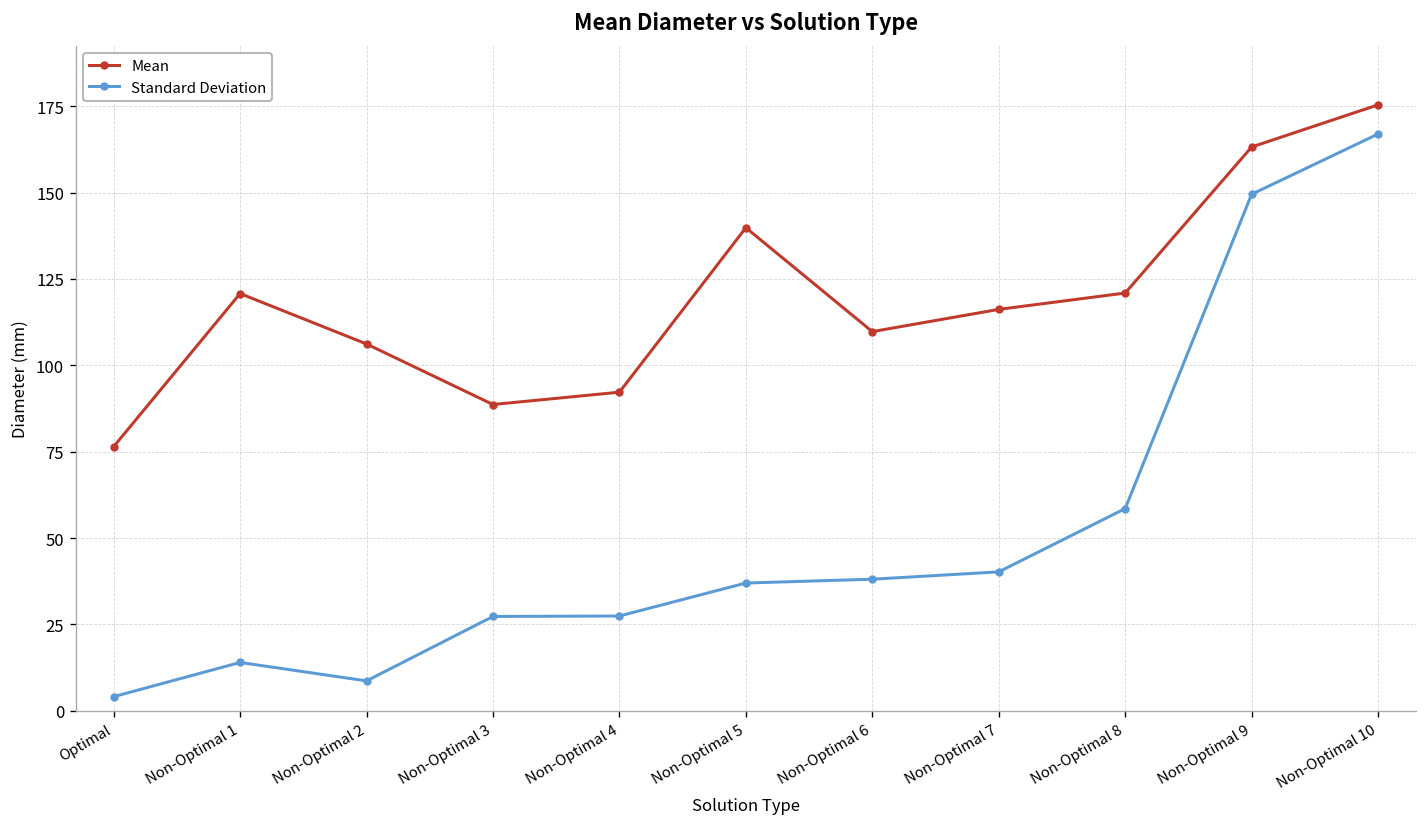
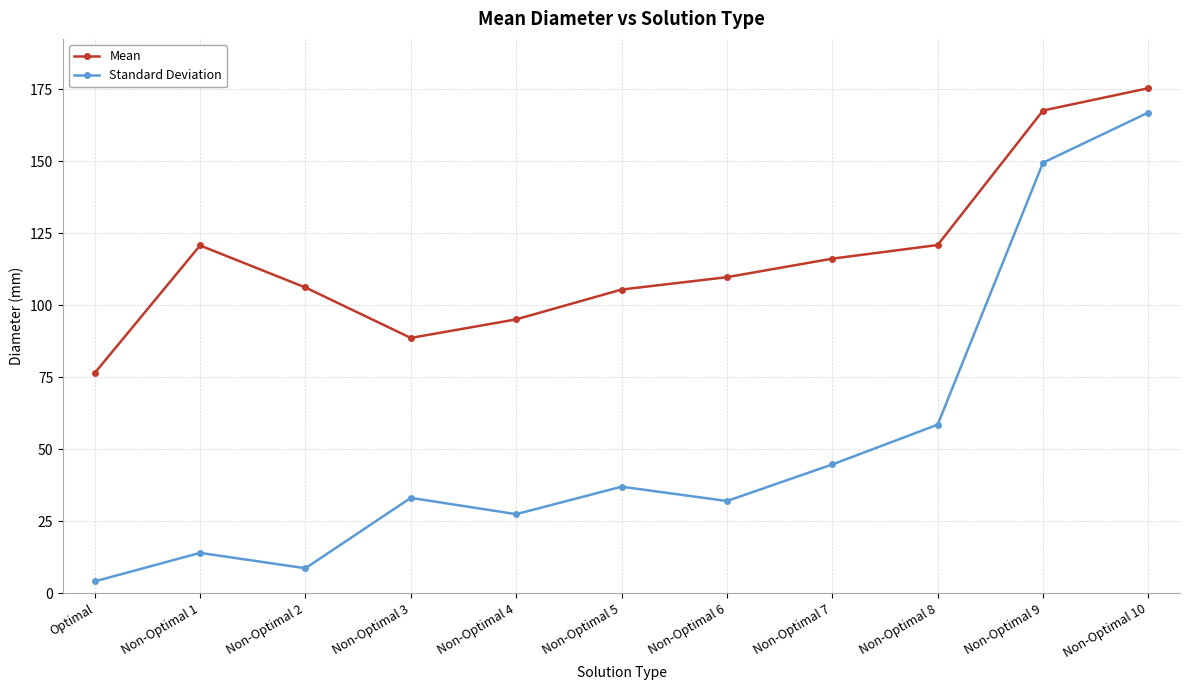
Standard Deviation, Non-Optimal 3: 27 -> 33
Mean, Non-Optimal 4: 92 -> 95
Mean, Non-Optimal 5: 140 -> 105
Standard Deviation, Non-Optimal 6: 38 -> 32
Standard Deviation, Non-Optimal 7: 40 -> 45
Mean, Non-Optimal 9: 163 -> 168
